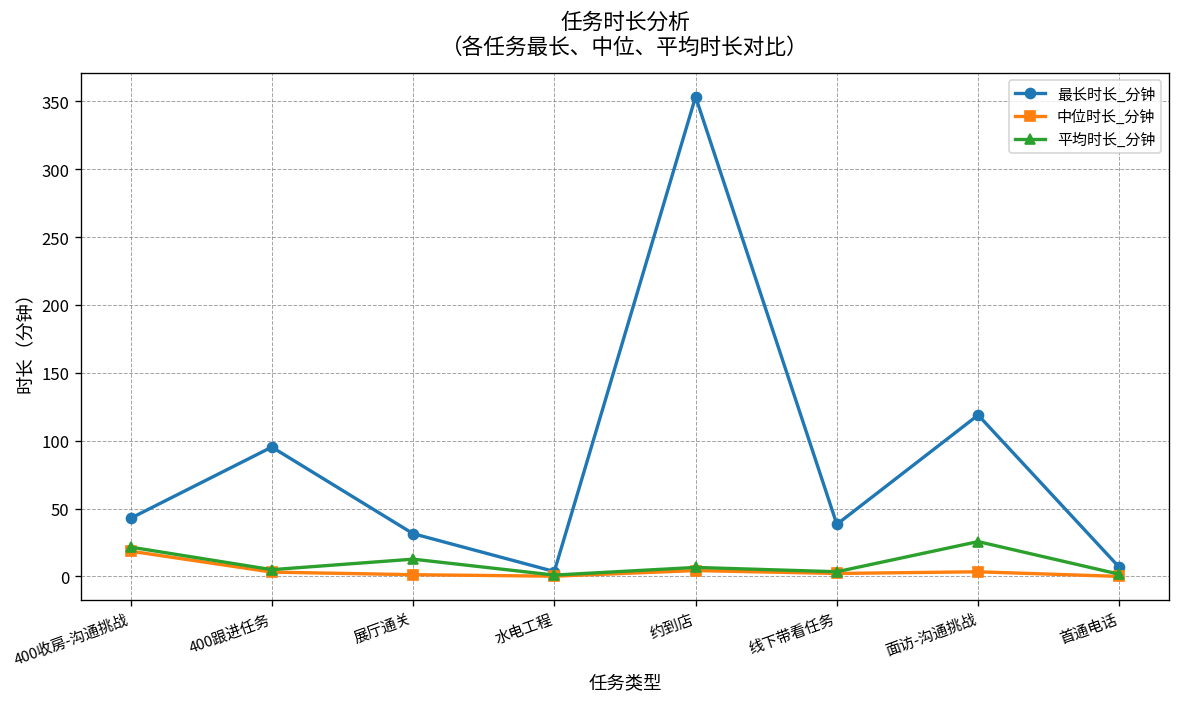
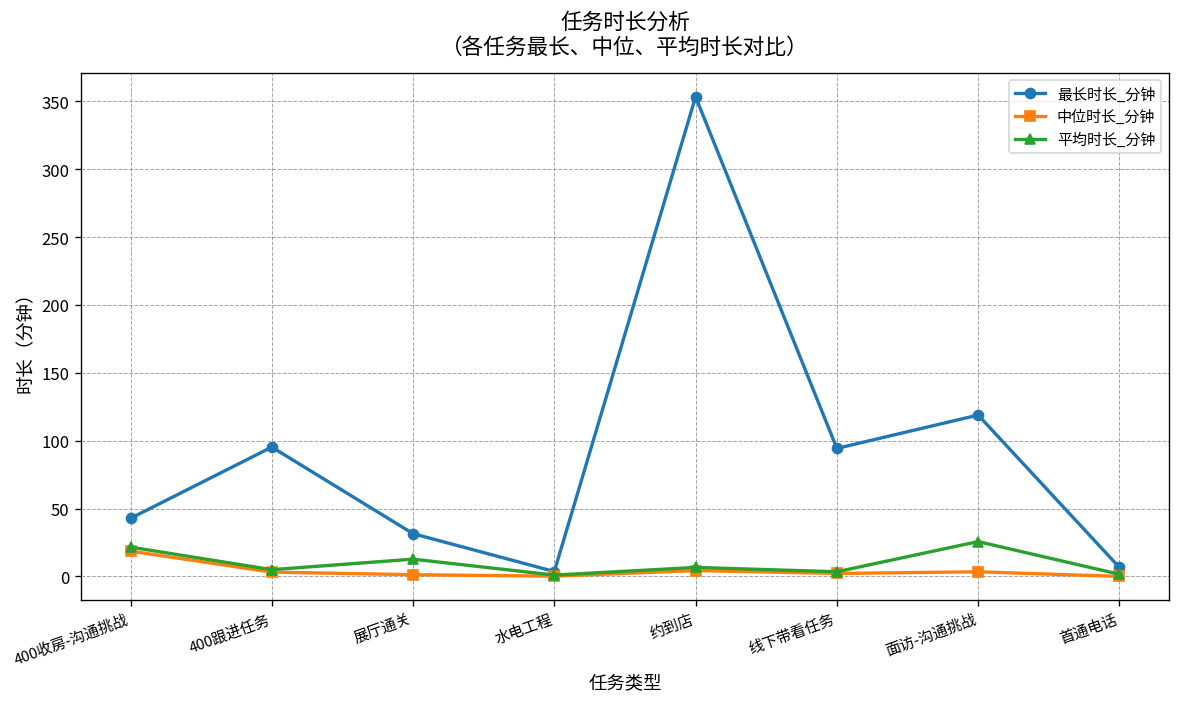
最长时长_分钟, 线下带看任务: 38 -> 94
